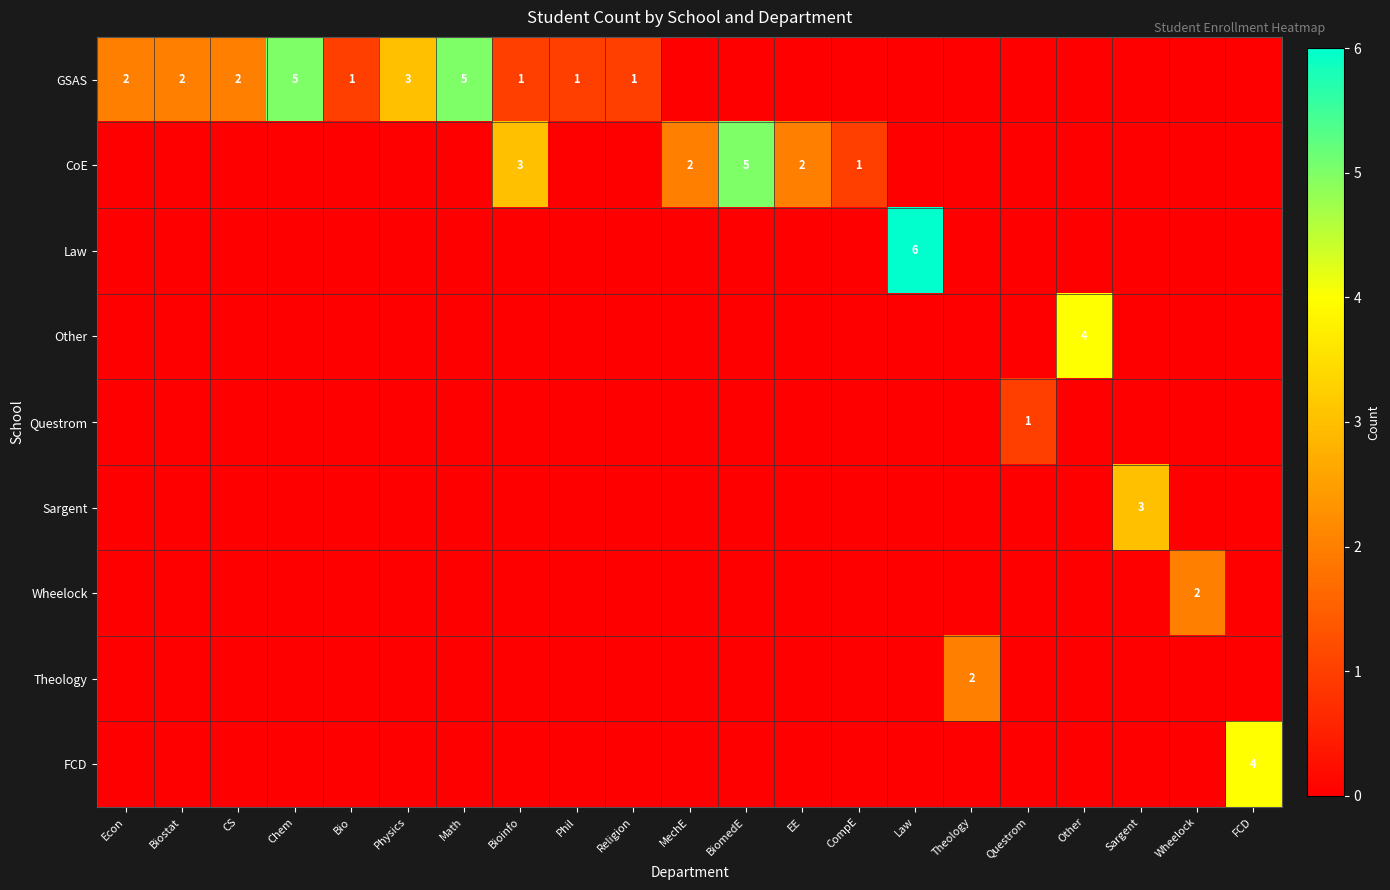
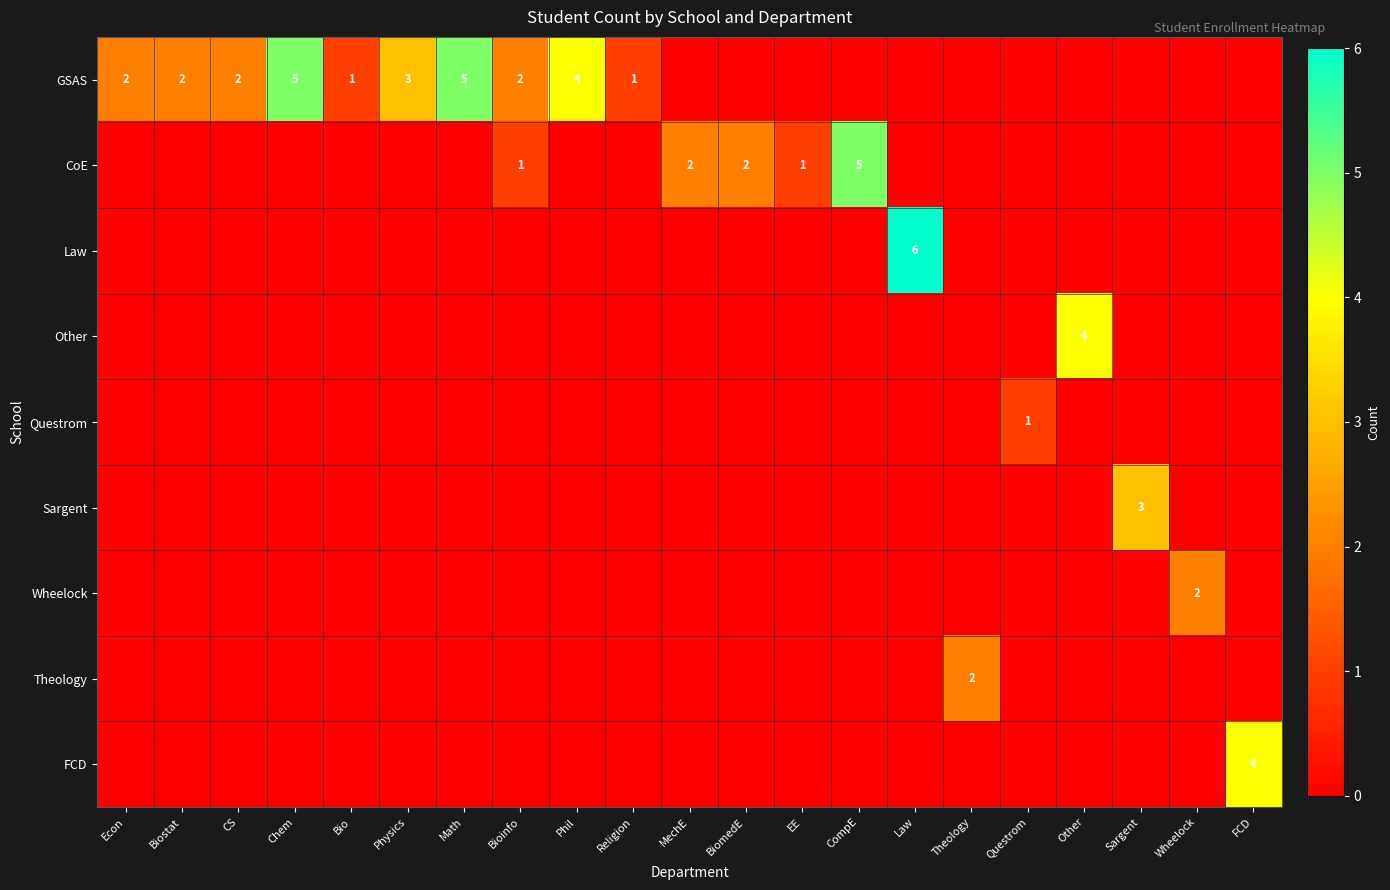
GSAS, Bioinfo: 1 -> 2
GSAS, Phil: 1 -> 4
CoE, Bioinfo: 3 -> 1
CoE, BiomedE: 5 -> 2
CoE, EE: 2 -> 1
CoE, CompE: 1 -> 5
